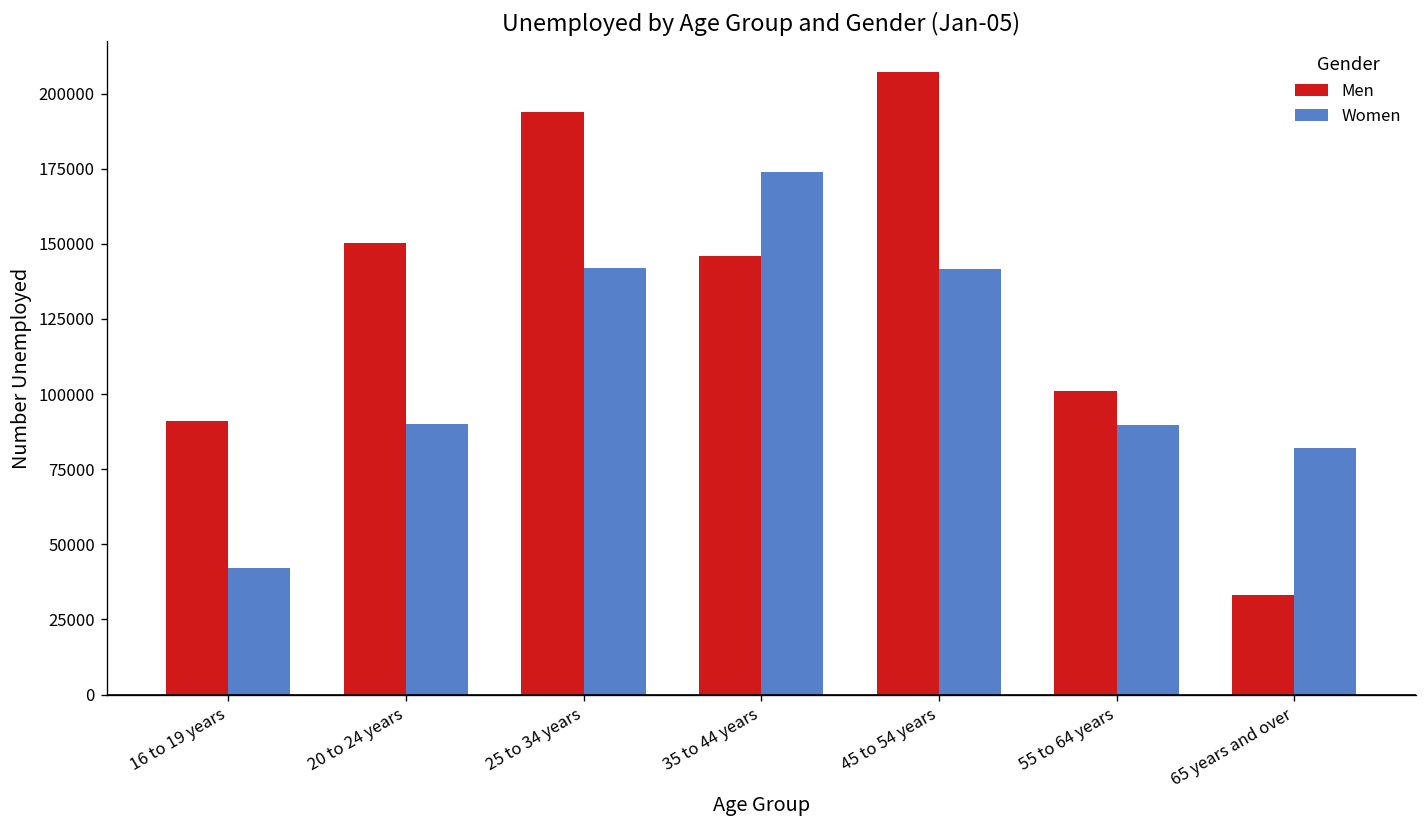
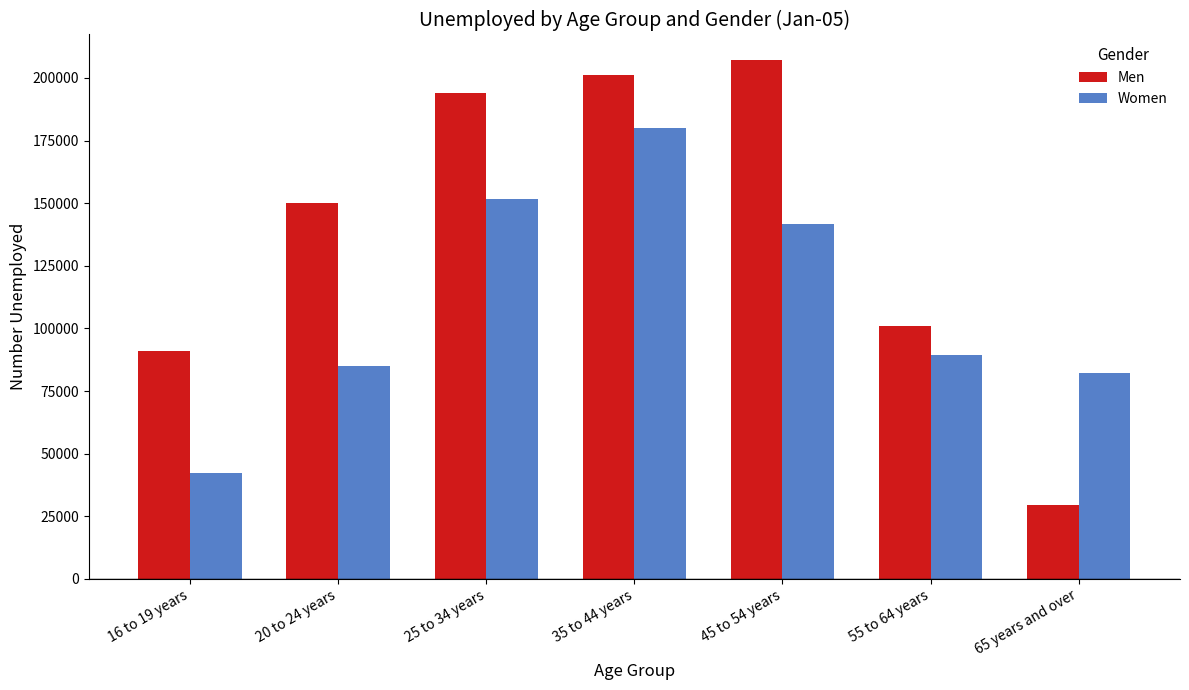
Women, 20 to 24 years: 90000 -> 85000
Women, 25 to 34 years: 142000 -> 152000
Men, 35 to 44 years: 146000 -> 201000
Women, 35 to 44 years: 174000 -> 180000
Men, 65 years and over: 33000 -> 29000
